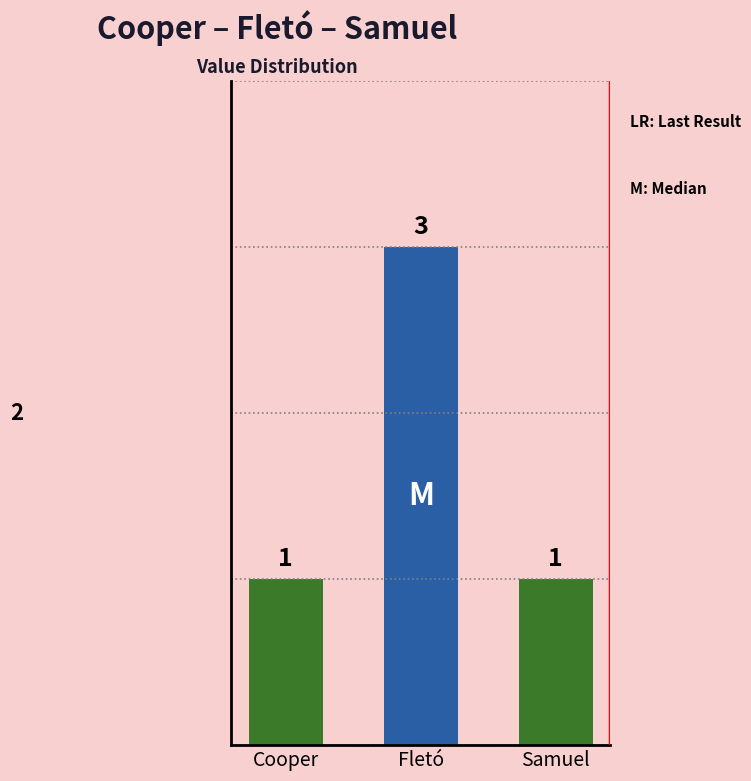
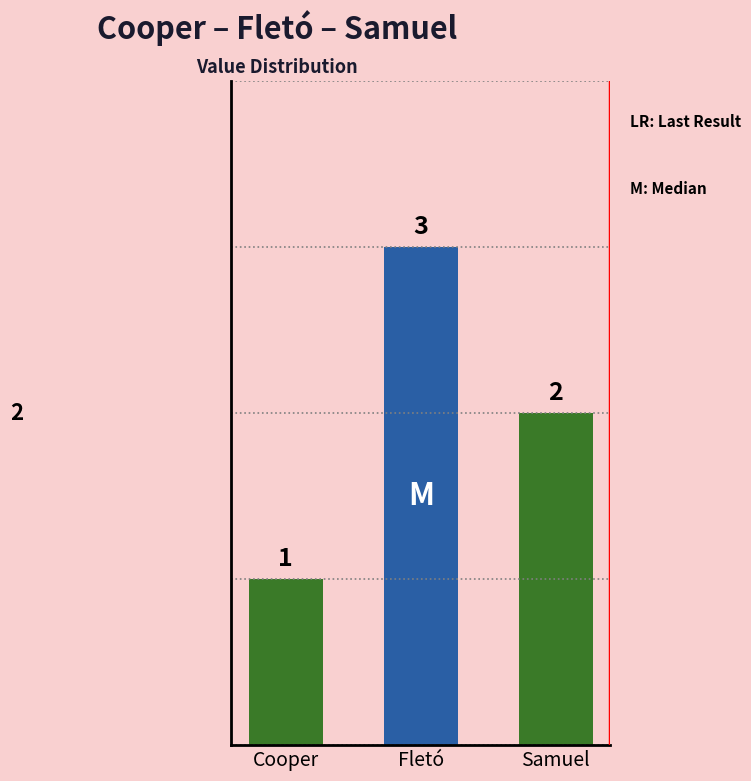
Samuel: 1 -> 2
